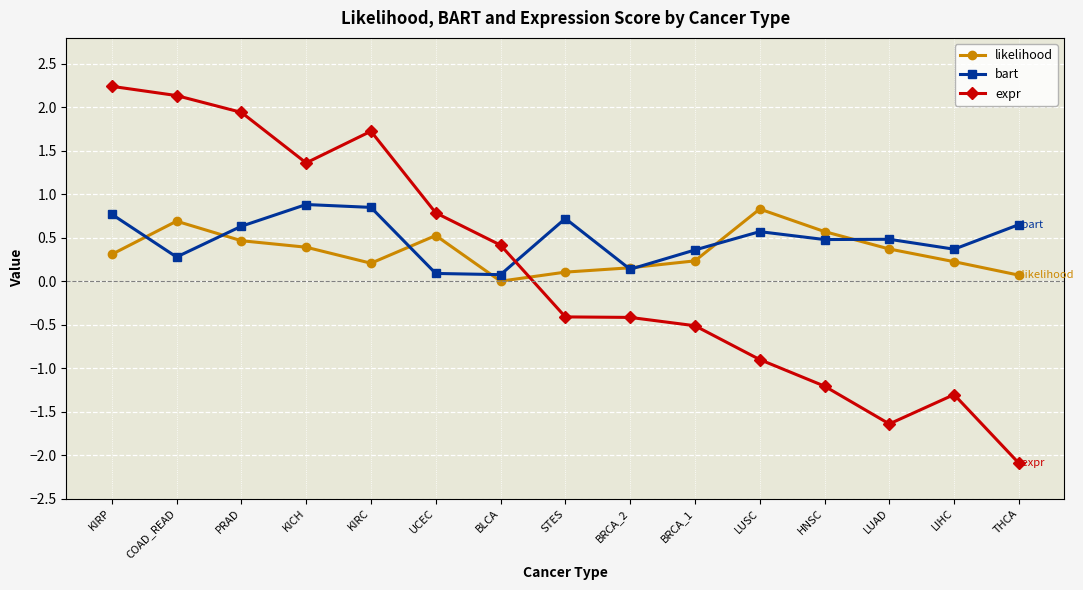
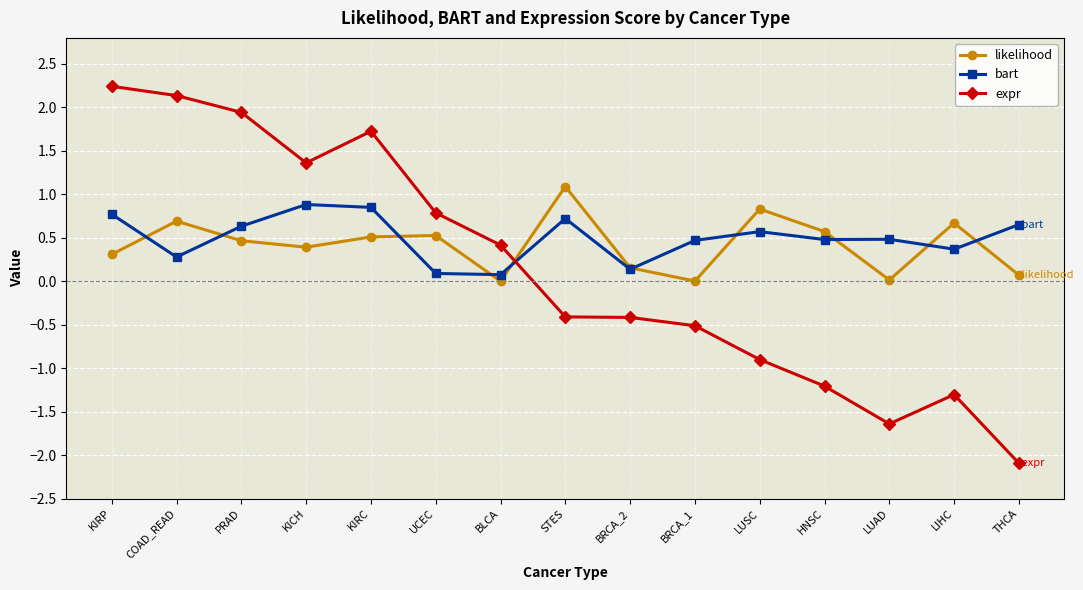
likelihood, KIRC: 0.2 -> 0.5
likelihood, STES: 0.1 -> 1.1
likelihood, BRCA_1: 0.2 -> 0.0
bart, BRCA_1: 0.4 -> 0.5
likelihood, LUAD: 0.4 -> 0.0
likelihood, LIHC: 0.2 -> 0.7
